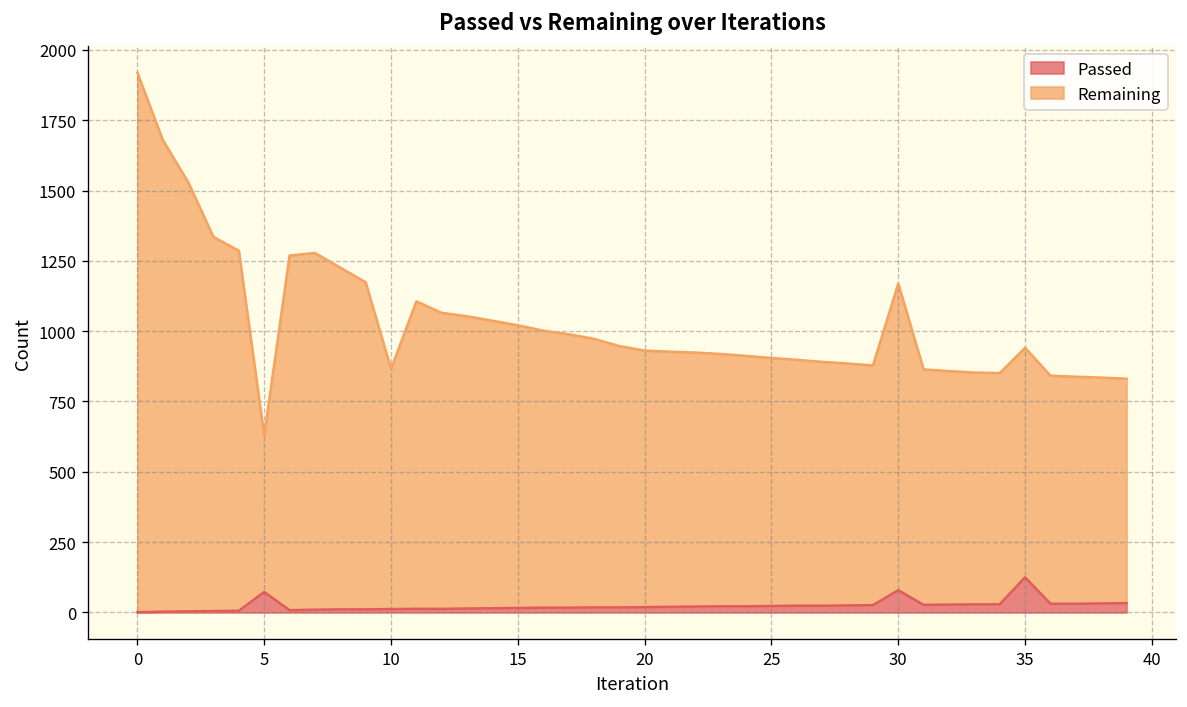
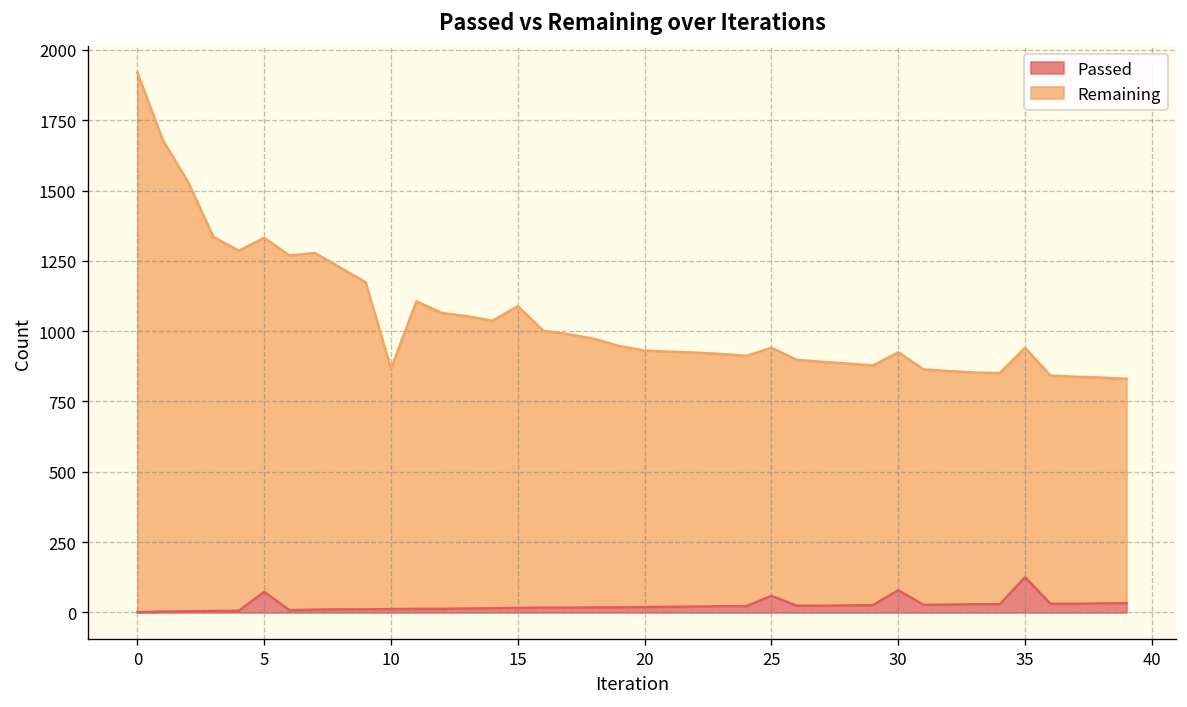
Remaining, 5: 560 -> 1260
Remaining, 15: 1010 -> 1070
Passed, 25: 20 -> 60
Remaining, 30: 1090 -> 850
